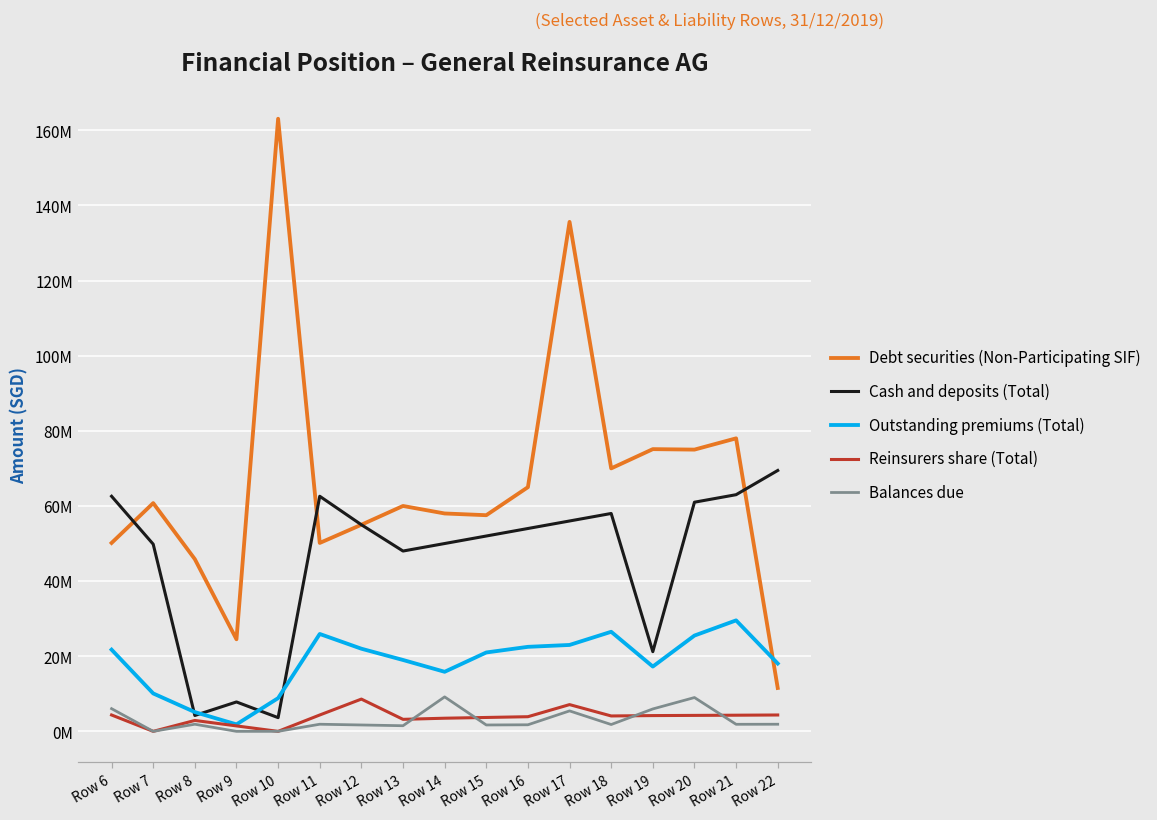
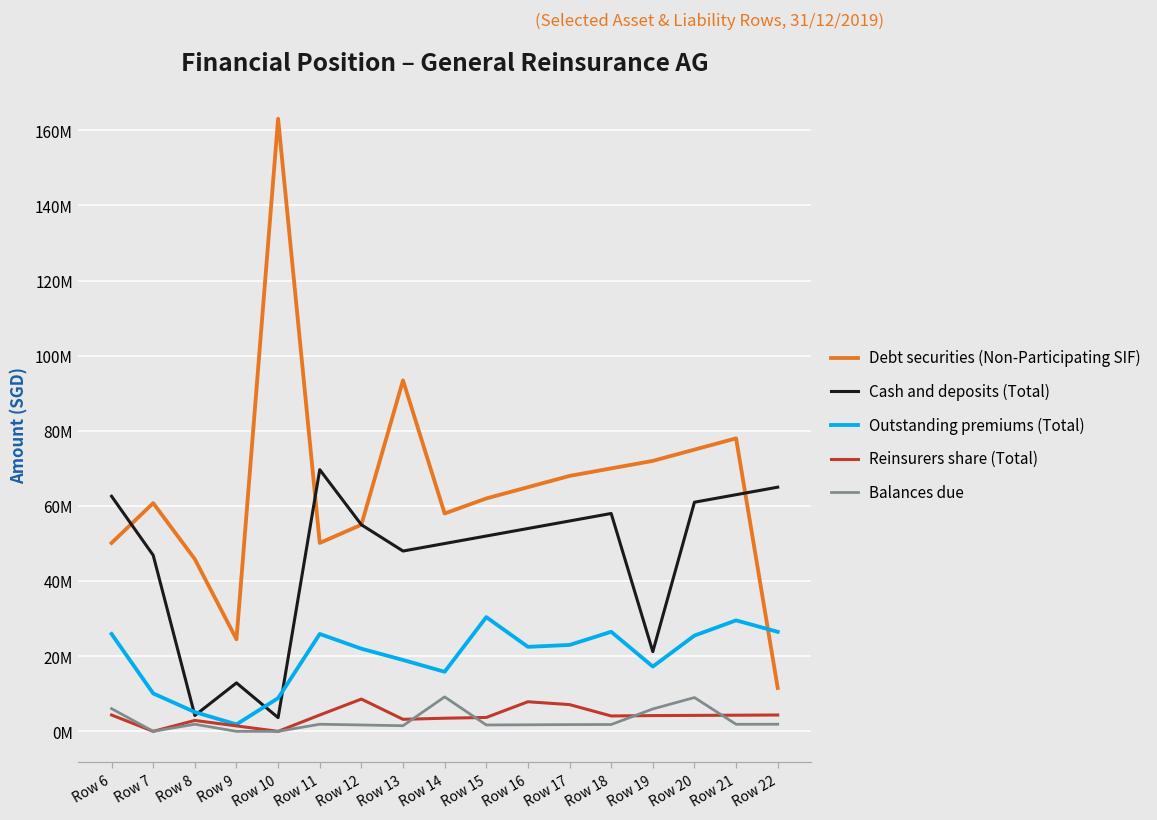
Outstanding premiums (Total), Row 6: 22000000 -> 26000000
Cash and deposits (Total), Row 7: 50000000 -> 47000000
Cash and deposits (Total), Row 9: 8000000 -> 13000000
Cash and deposits (Total), Row 11: 63000000 -> 70000000
Debt securities (Non-Participating SIF), Row 13: 60000000 -> 93000000
Debt securities (Non-Participating SIF), Row 15: 58000000 -> 62000000
Outstanding premiums (Total), Row 15: 21000000 -> 30000000
Reinsurers share (Total), Row 16: 4000000 -> 8000000
Debt securities (Non-Participating SIF), Row 17: 136000000 -> 68000000
Balances due, Row 17: 5000000 -> 2000000
Debt securities (Non-Participating SIF), Row 19: 75000000 -> 72000000
Cash and deposits (Total), Row 22: 69000000 -> 65000000
Outstanding premiums (Total), Row 22: 18000000 -> 27000000
